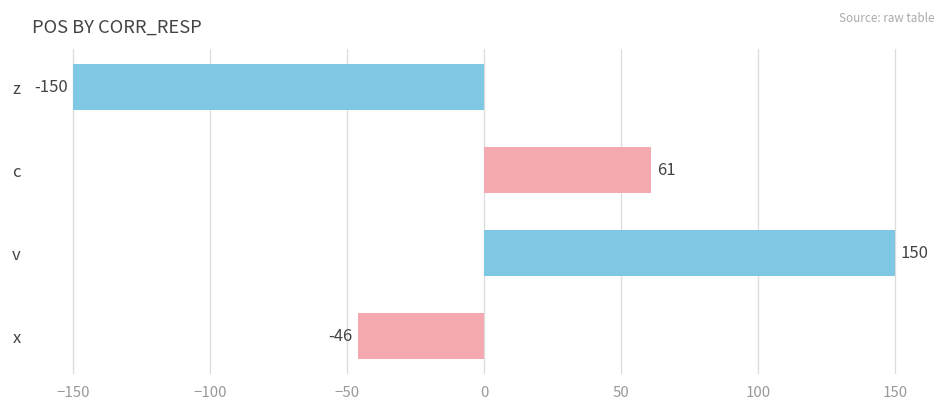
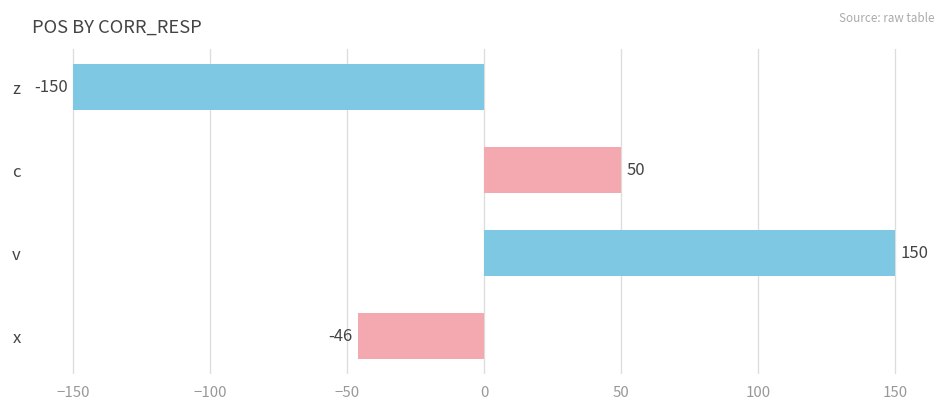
c: 61 -> 50
